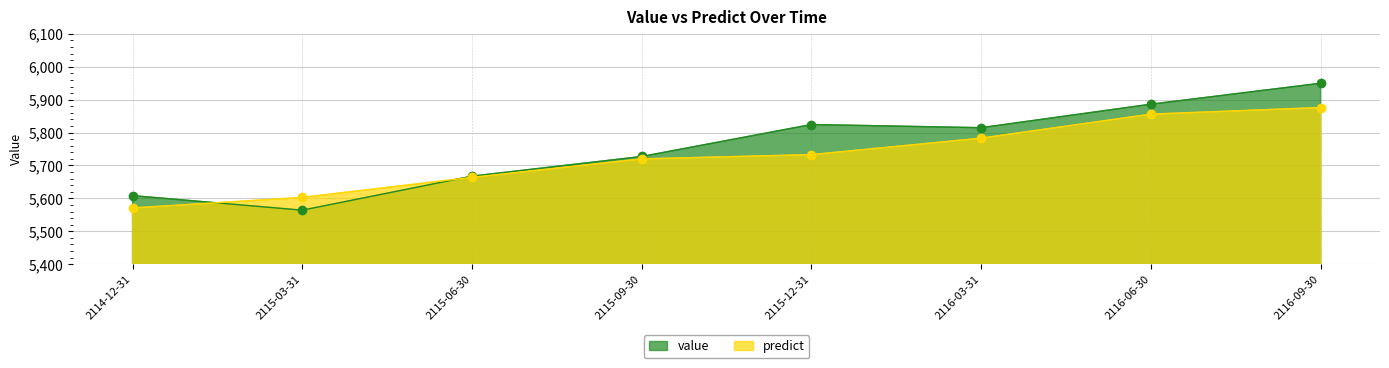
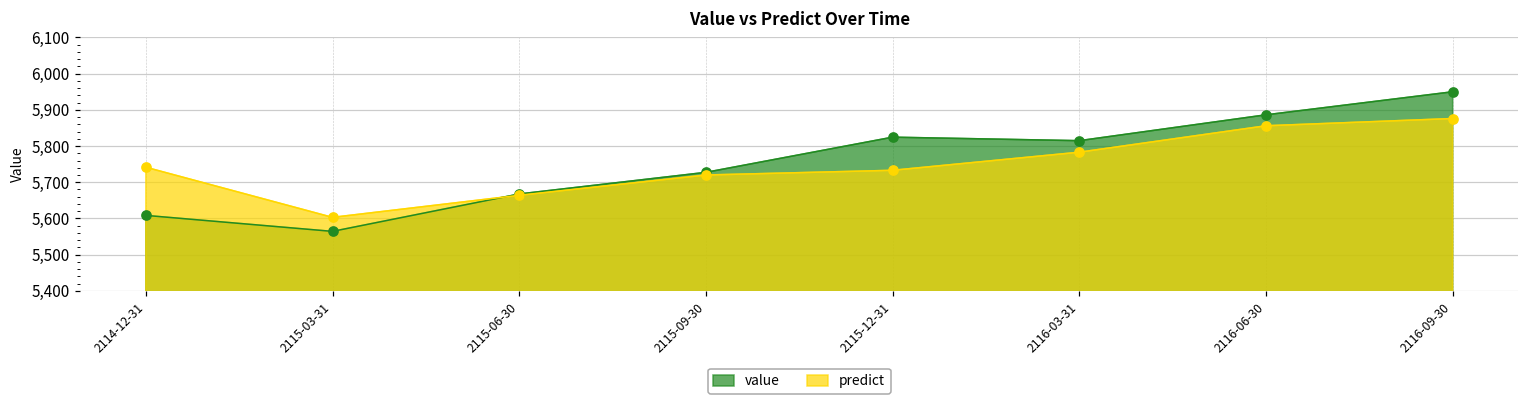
predict, 2114-12-31: 5,570 -> 5,740
